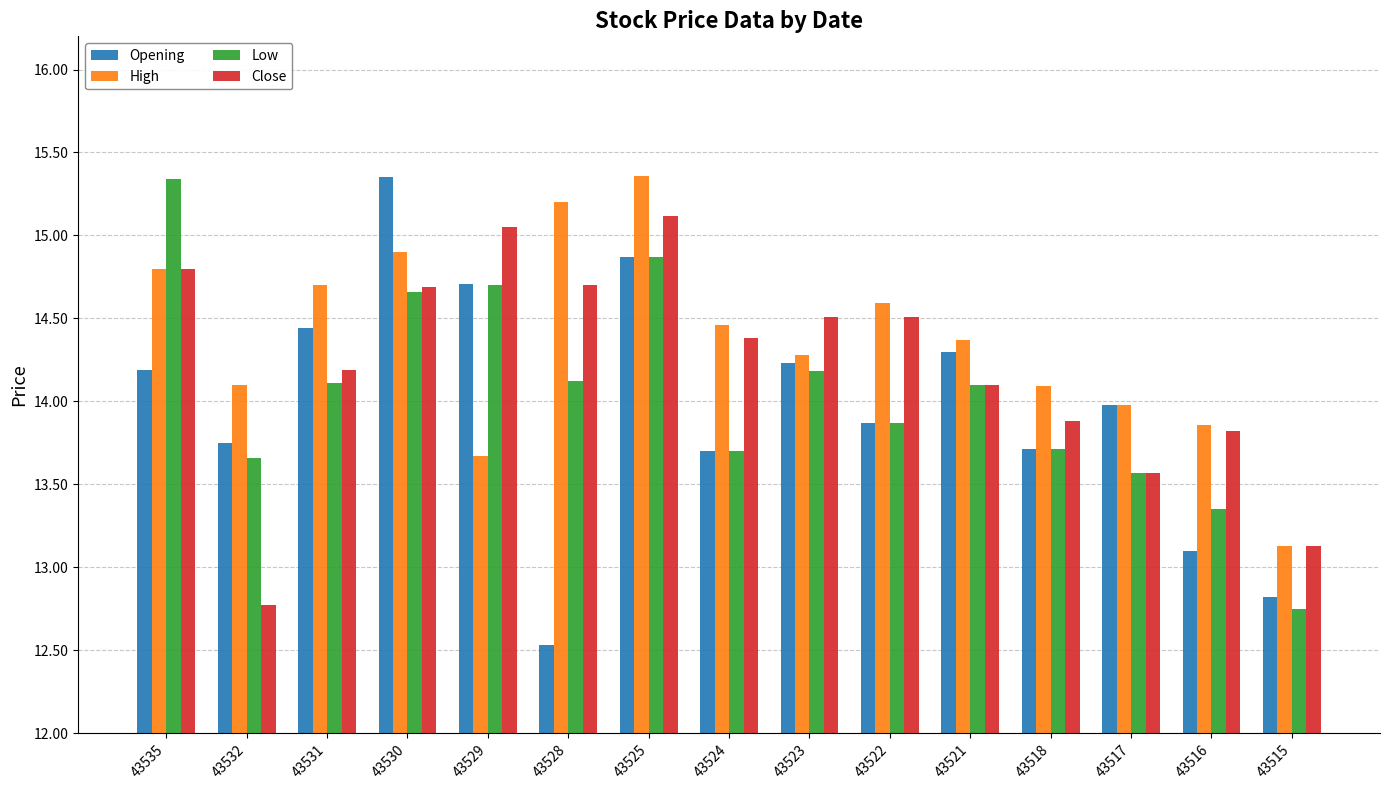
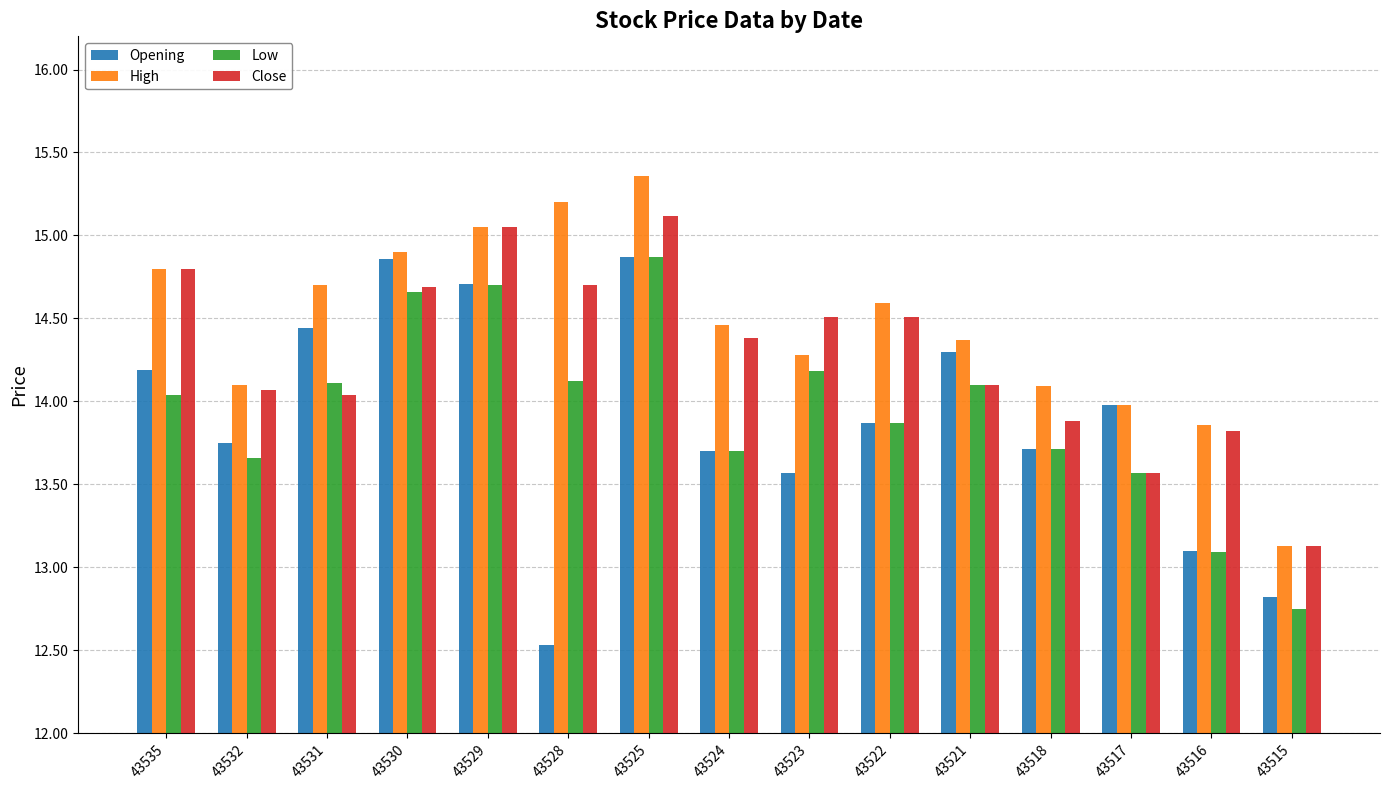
Low, 43535: 15.34 -> 14.04
Close, 43532: 12.77 -> 14.07
Close, 43531: 14.19 -> 14.04
Opening, 43530: 15.35 -> 14.86
High, 43529: 13.67 -> 15.05
Opening, 43523: 14.23 -> 13.57
Low, 43516: 13.35 -> 13.09
